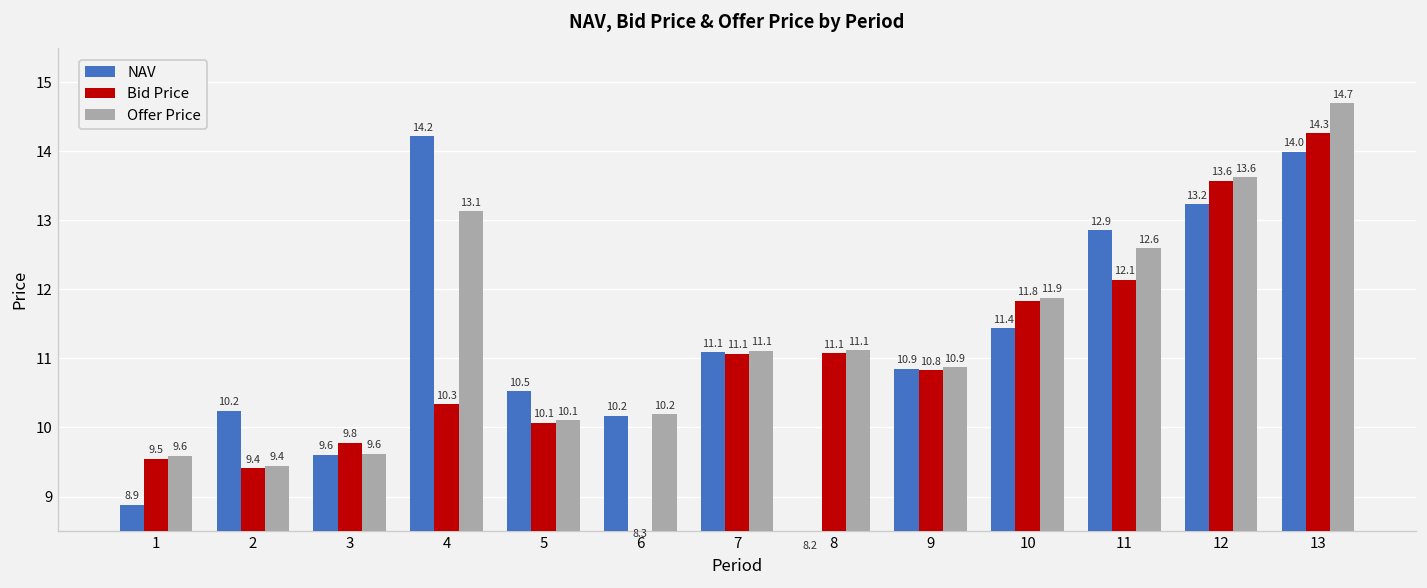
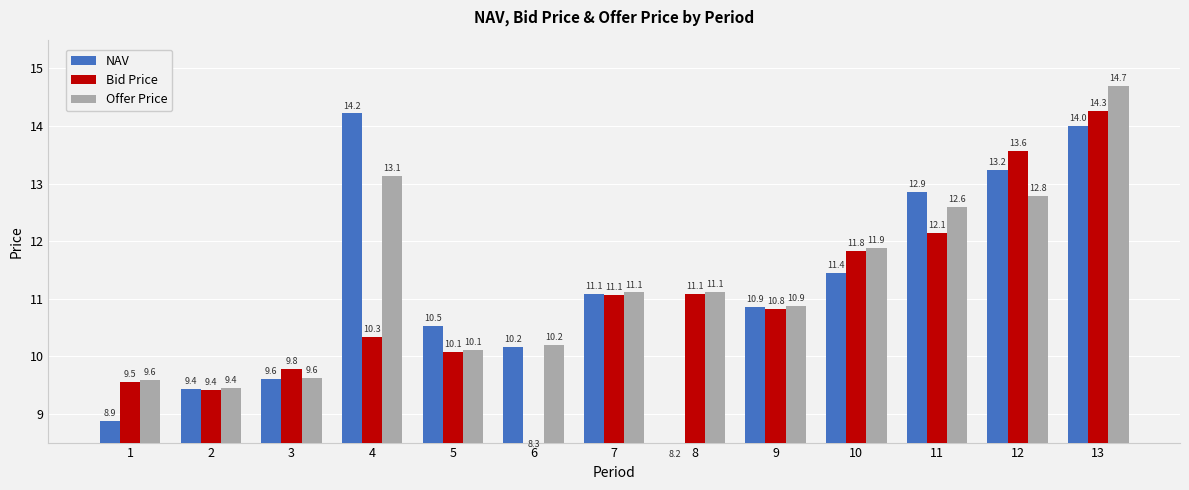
NAV, 2: 10.2 -> 9.4
Offer Price, 12: 13.6 -> 12.8
